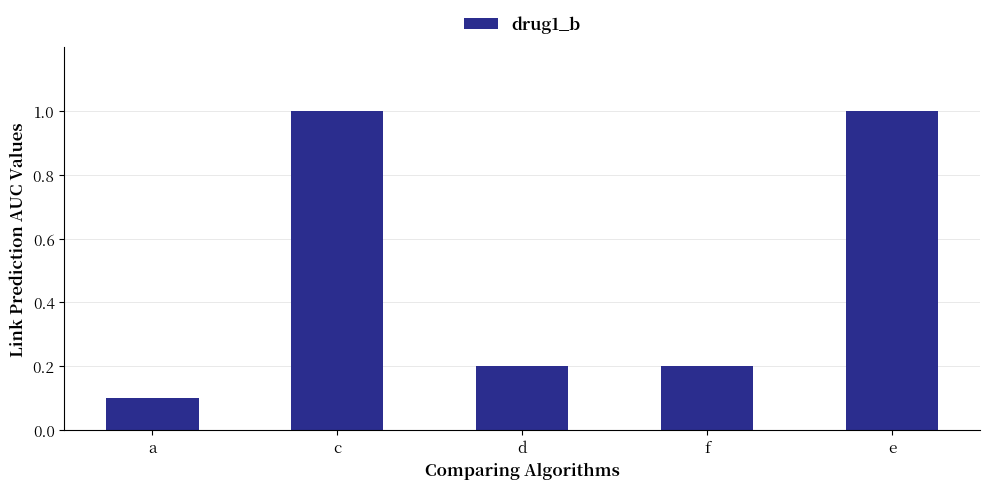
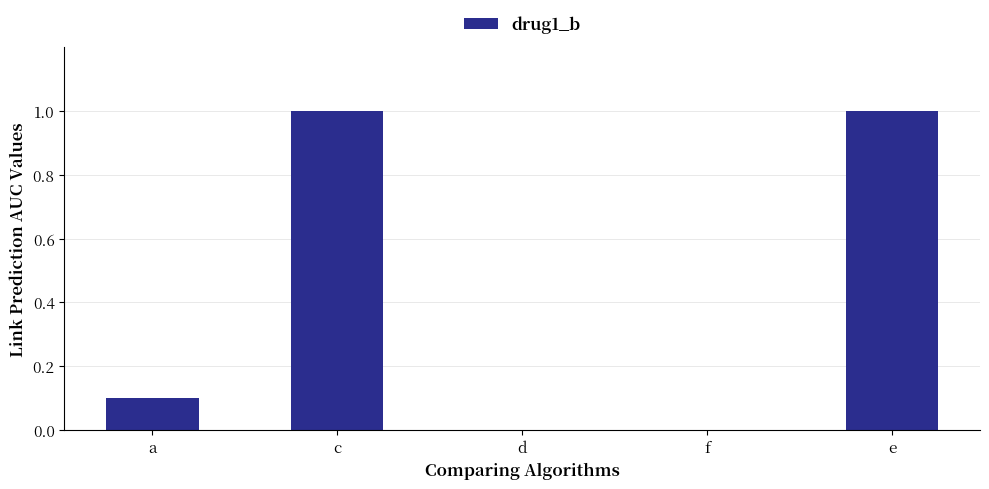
d: 0.2 -> 0.0
f: 0.2 -> 0.0
